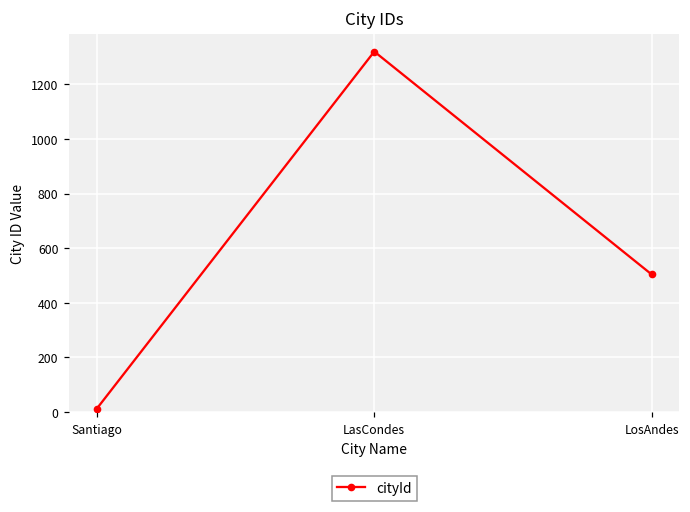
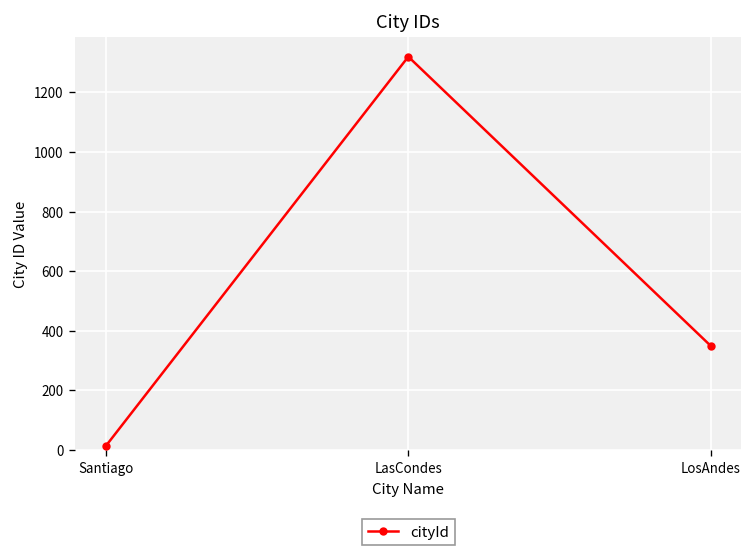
LosAndes: 500 -> 350
